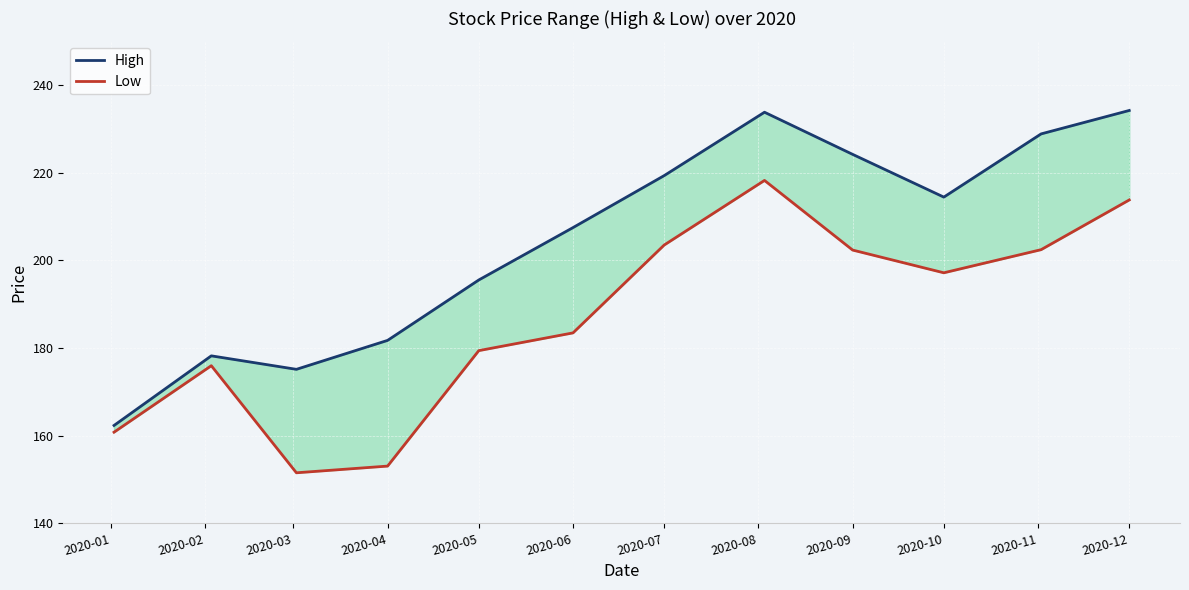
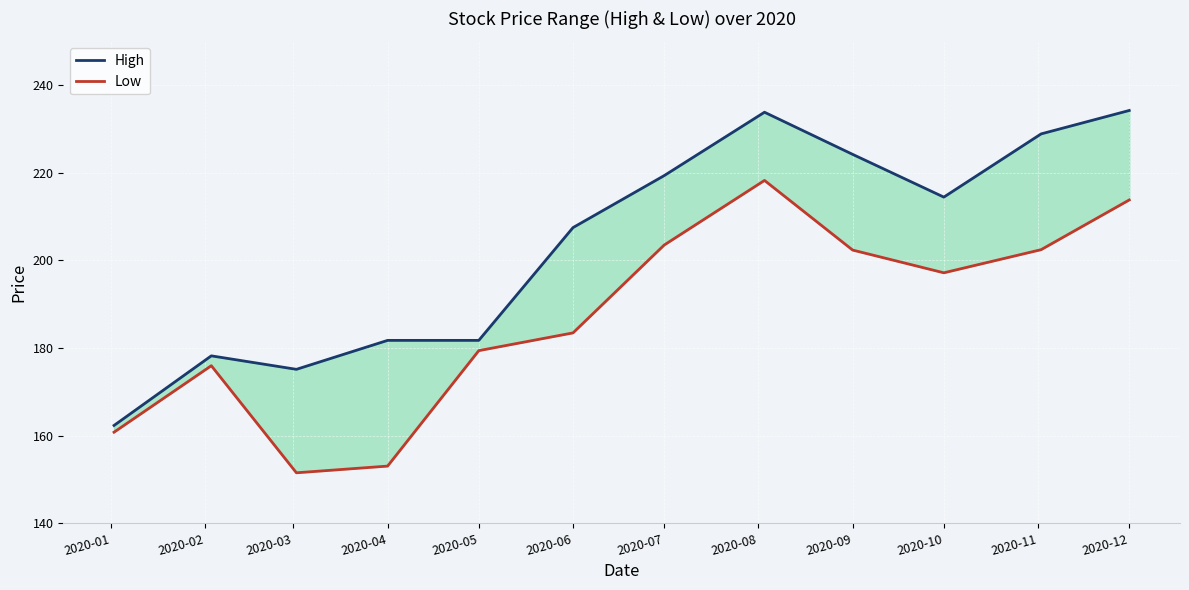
High, 2020-05: 196 -> 182
